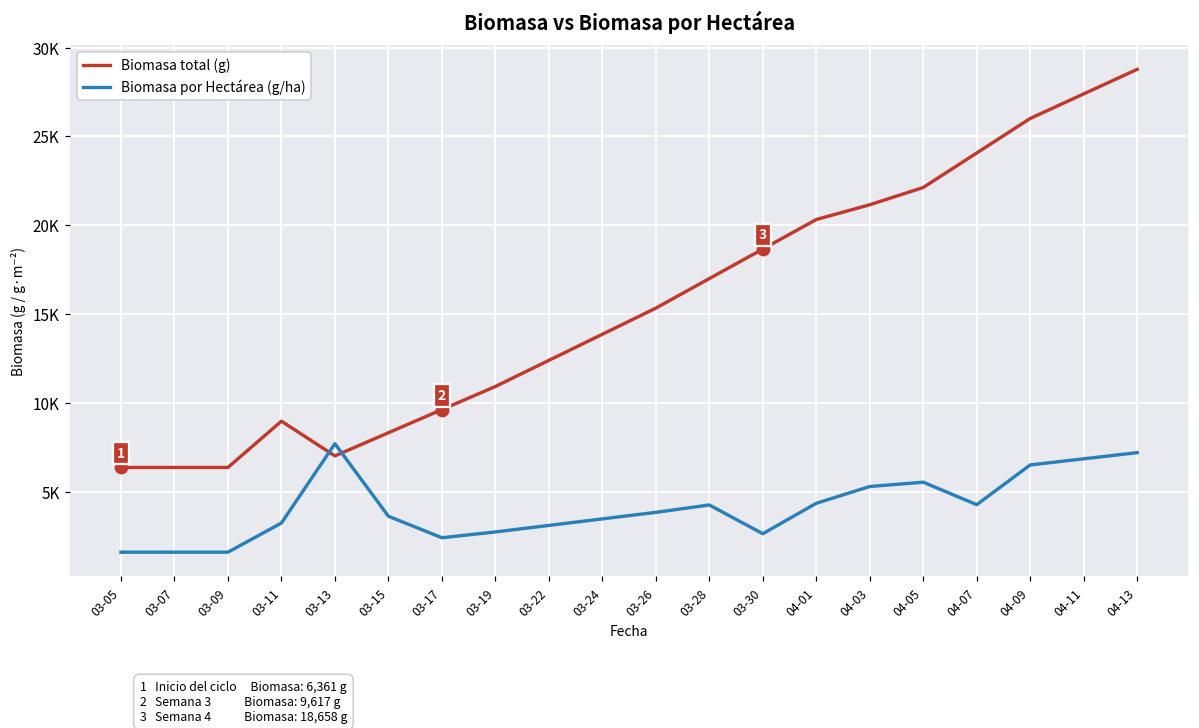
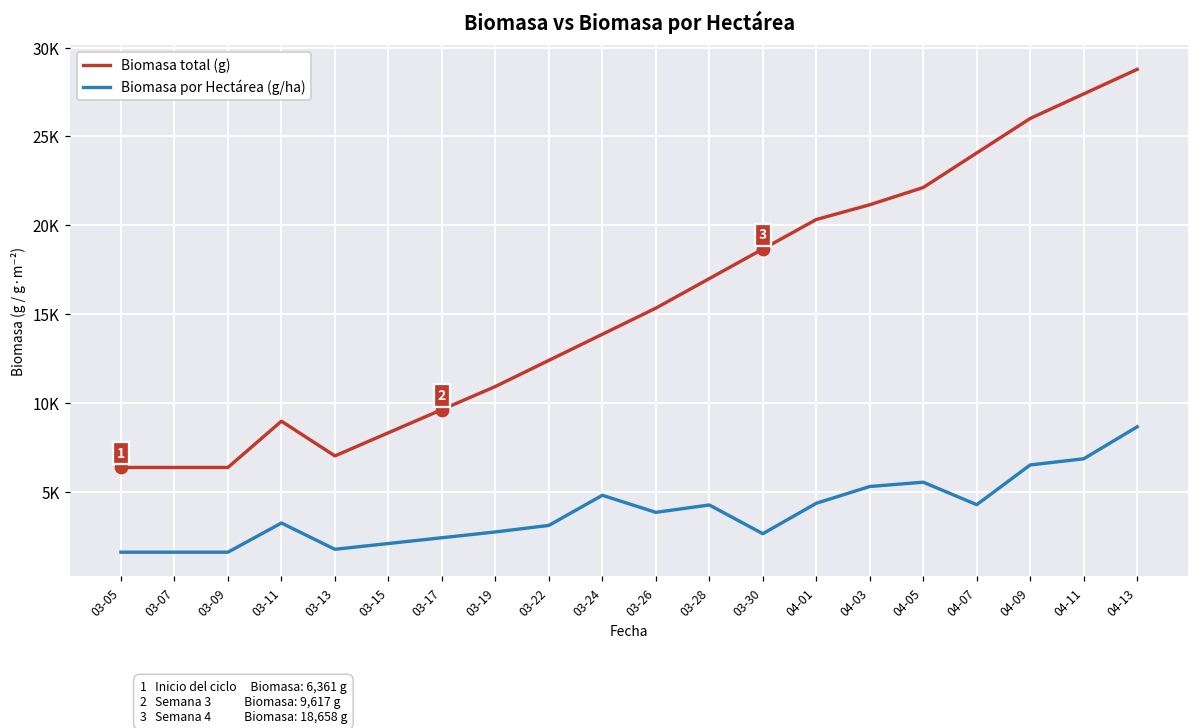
Biomasa por Hectárea (g/ha), 03-13: 7700 -> 1800
Biomasa por Hectárea (g/ha), 03-15: 3600 -> 2100
Biomasa por Hectárea (g/ha), 03-24: 3500 -> 4800
Biomasa por Hectárea (g/ha), 04-13: 7200 -> 8700
